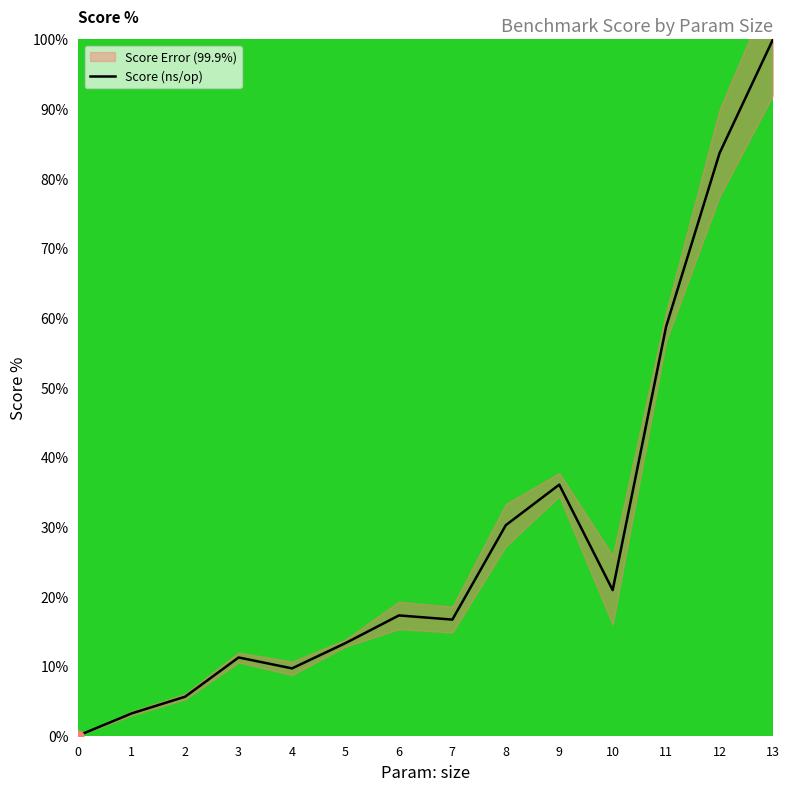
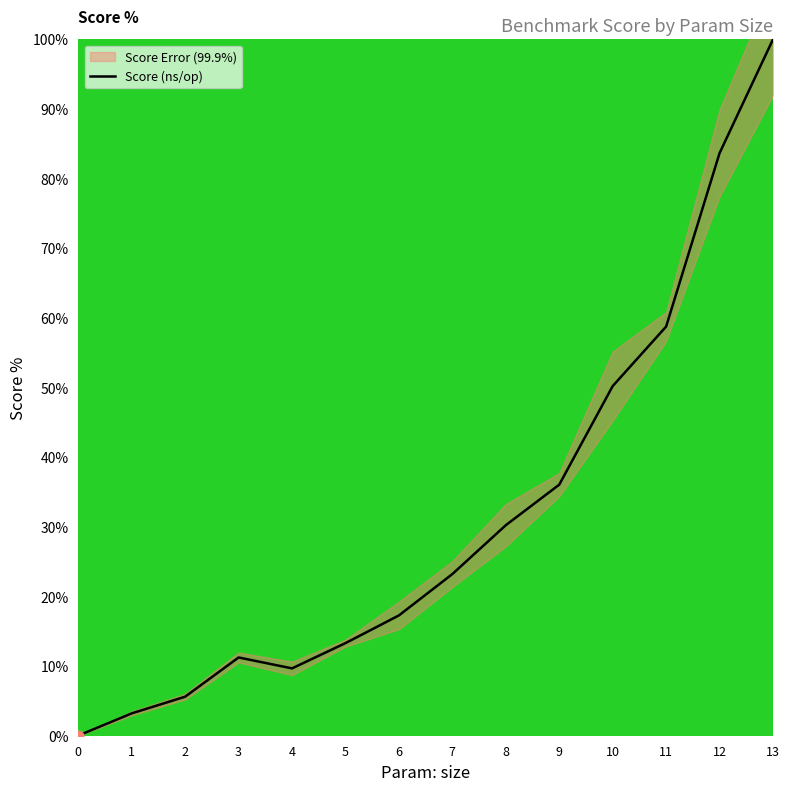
Score (ns/op), 7: 17% -> 23%
Score (ns/op), 10: 21% -> 50%
